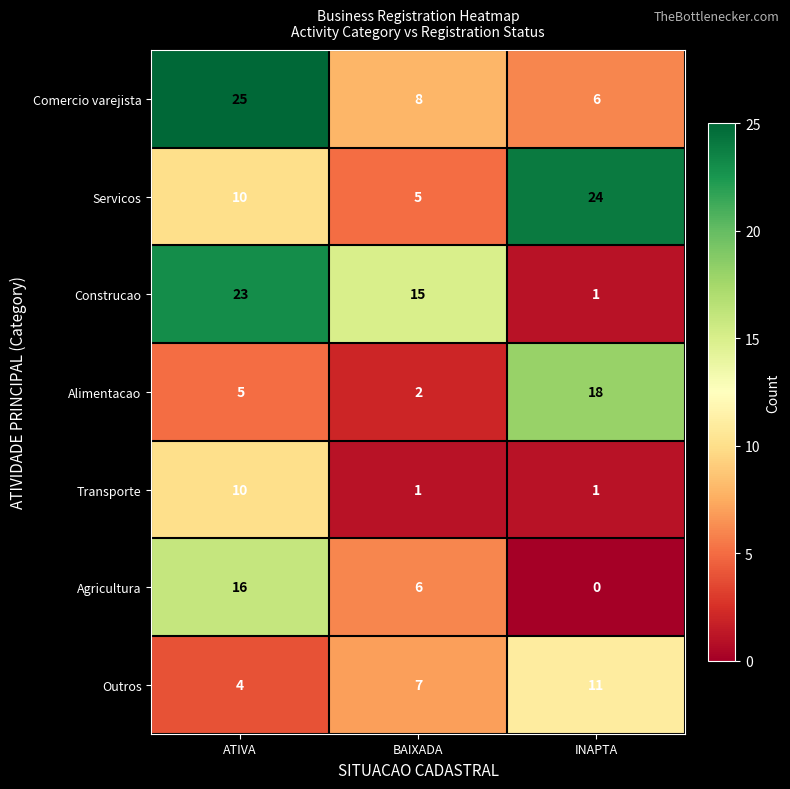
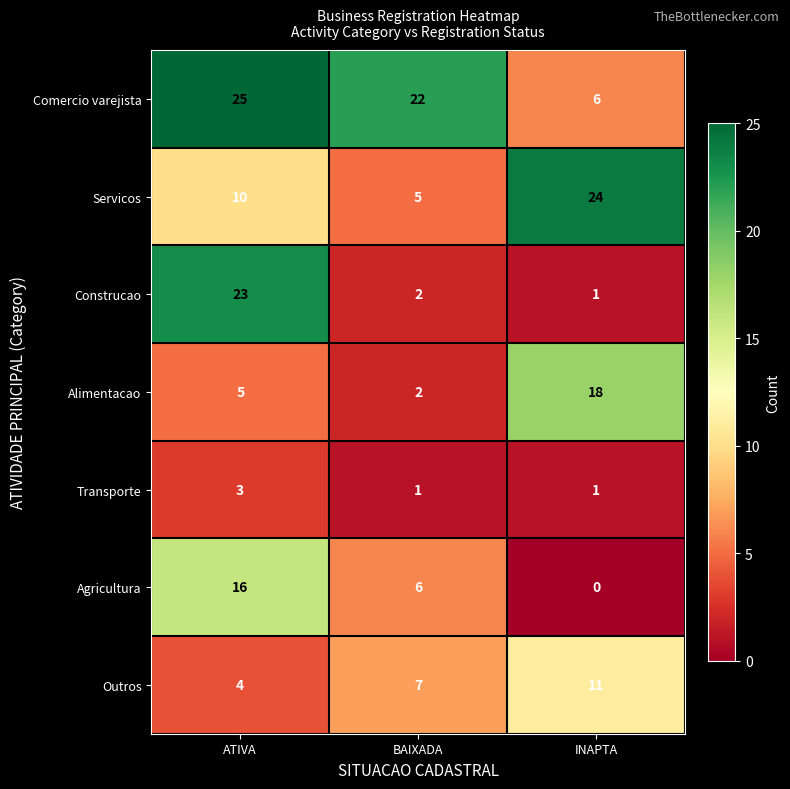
Comercio varejista, BAIXADA: 8 -> 22
Construcao, BAIXADA: 15 -> 2
Transporte, ATIVA: 10 -> 3
